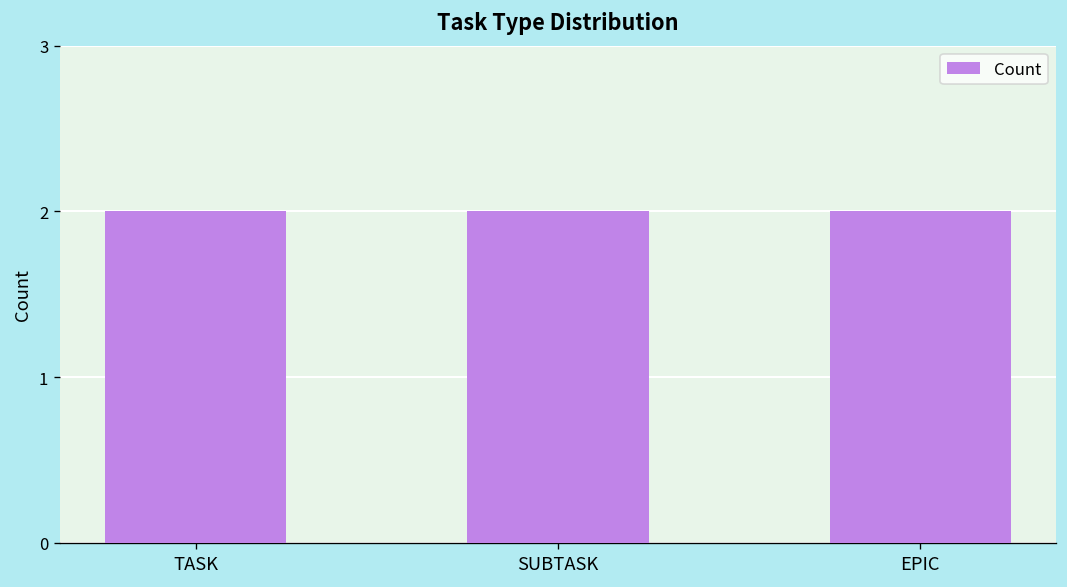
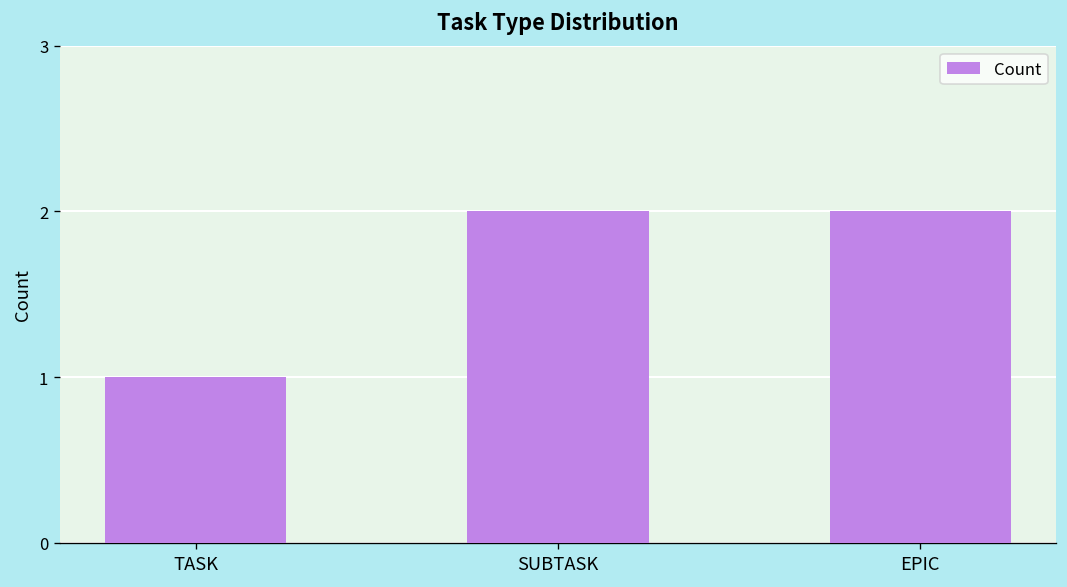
TASK: 2 -> 1
